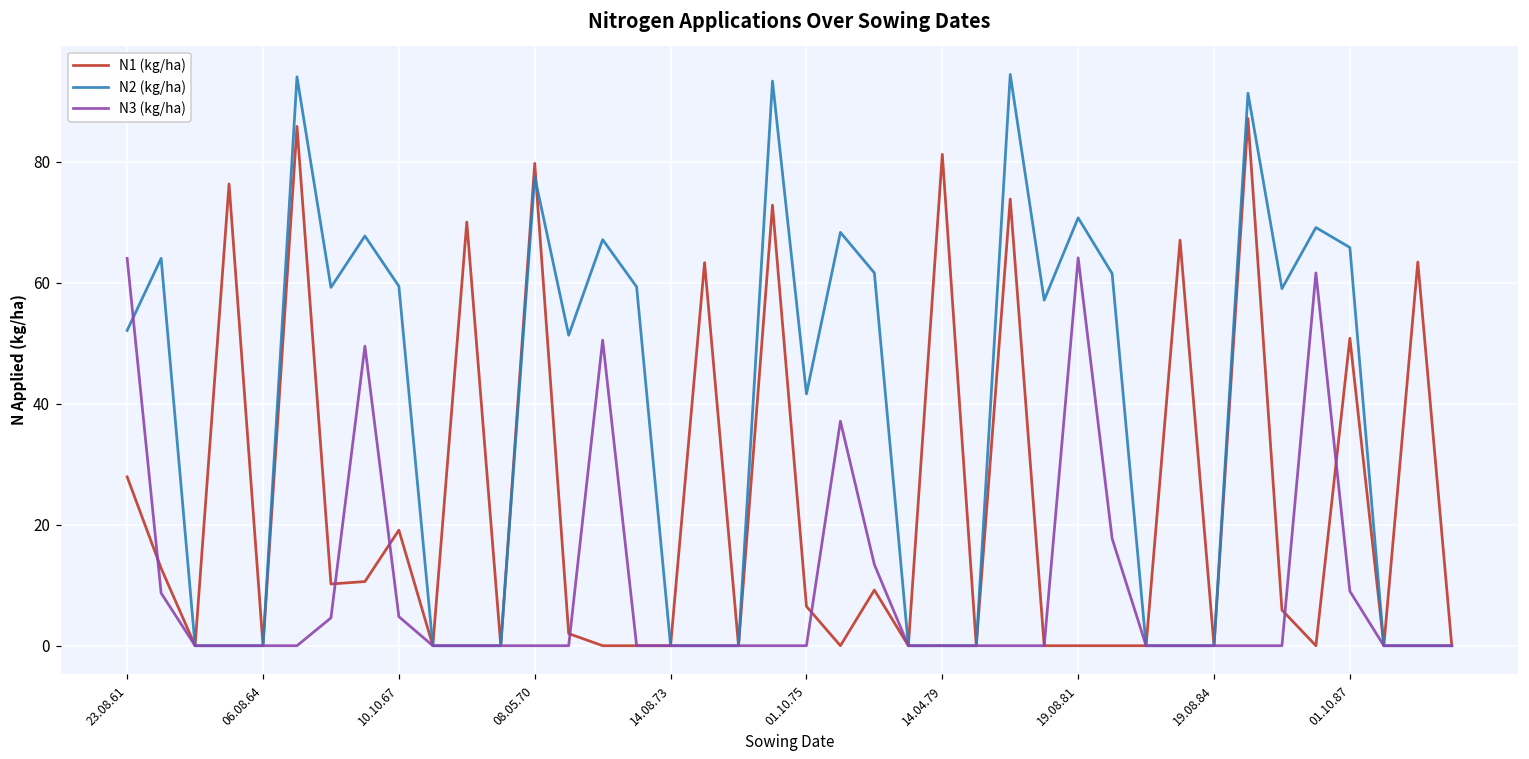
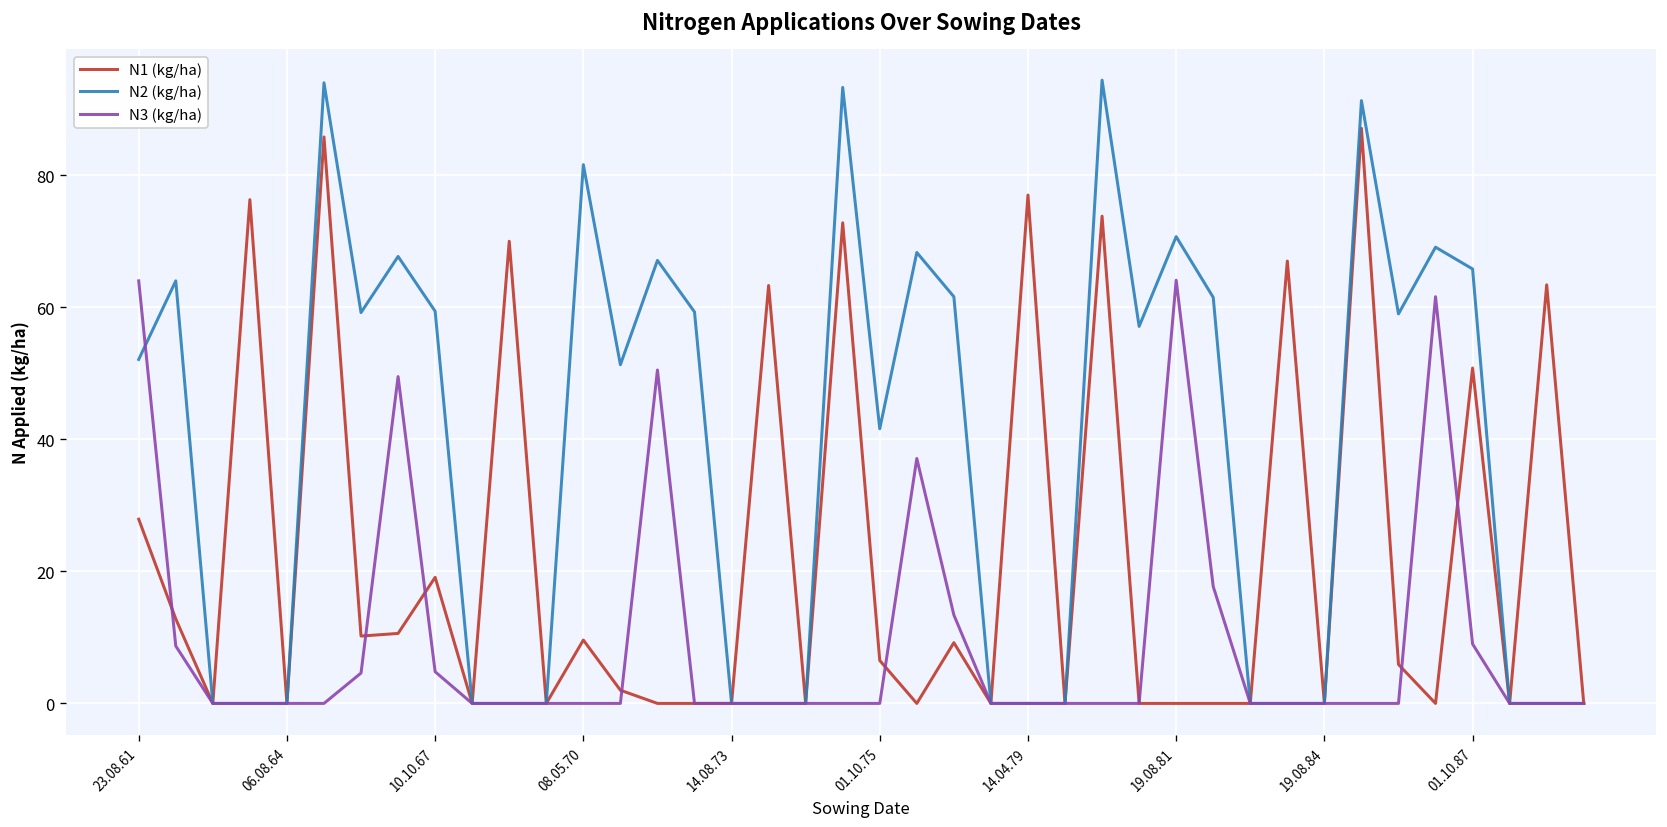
N1 (kg/ha), 08.05.70: 80 -> 10
N2 (kg/ha), 08.05.70: 78 -> 82
N1 (kg/ha), 14.04.79: 81 -> 77
